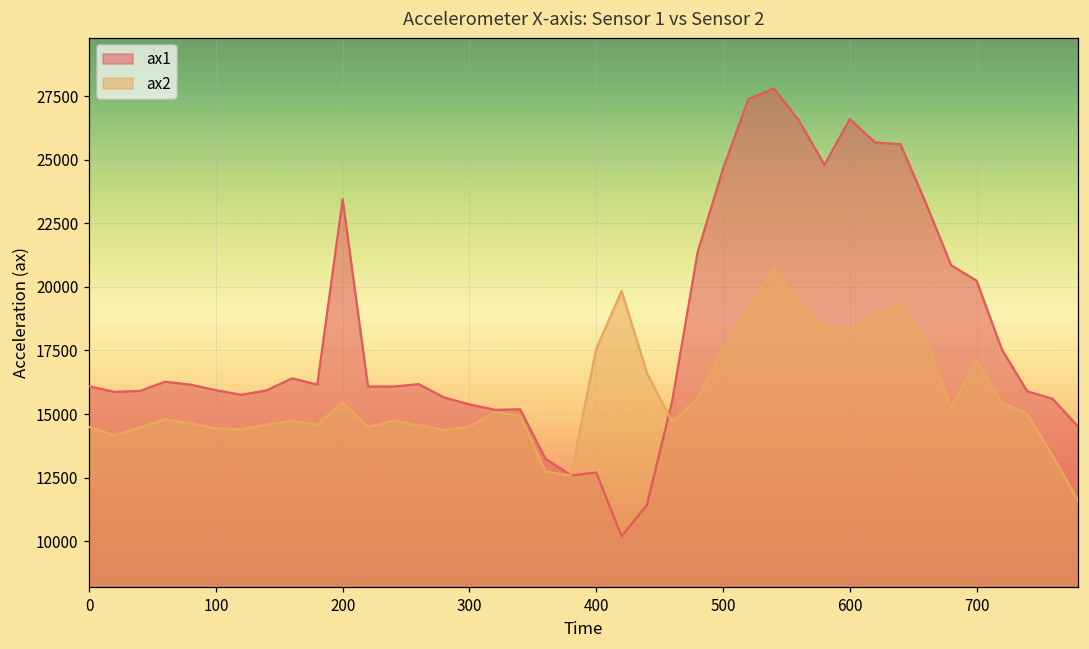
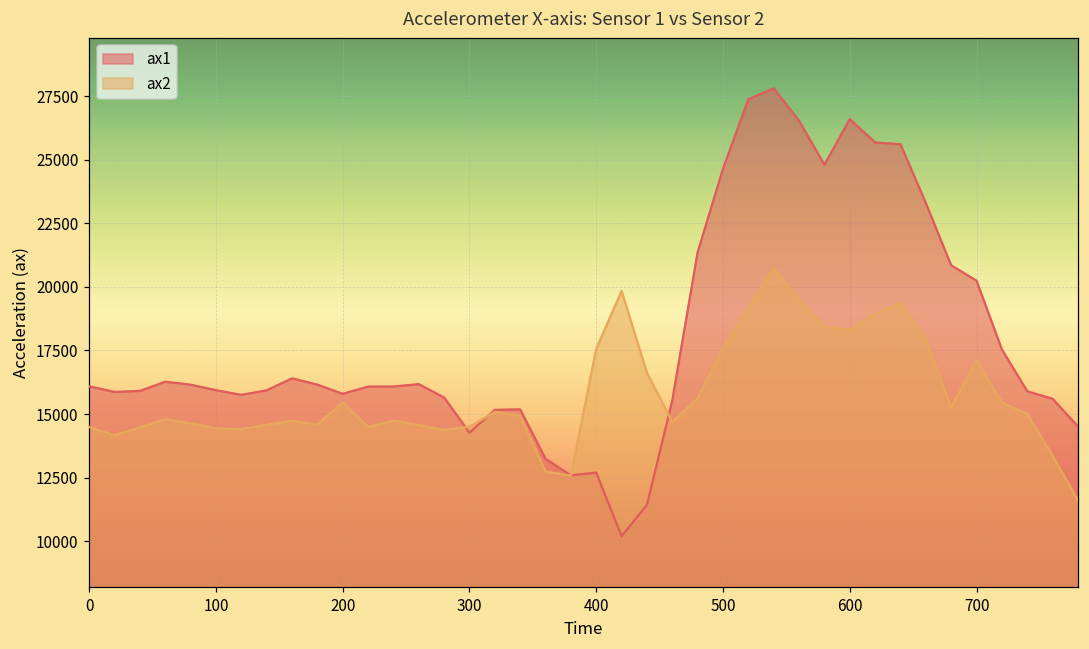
ax1, 200: 23400 -> 15800
ax1, 300: 15400 -> 14300
